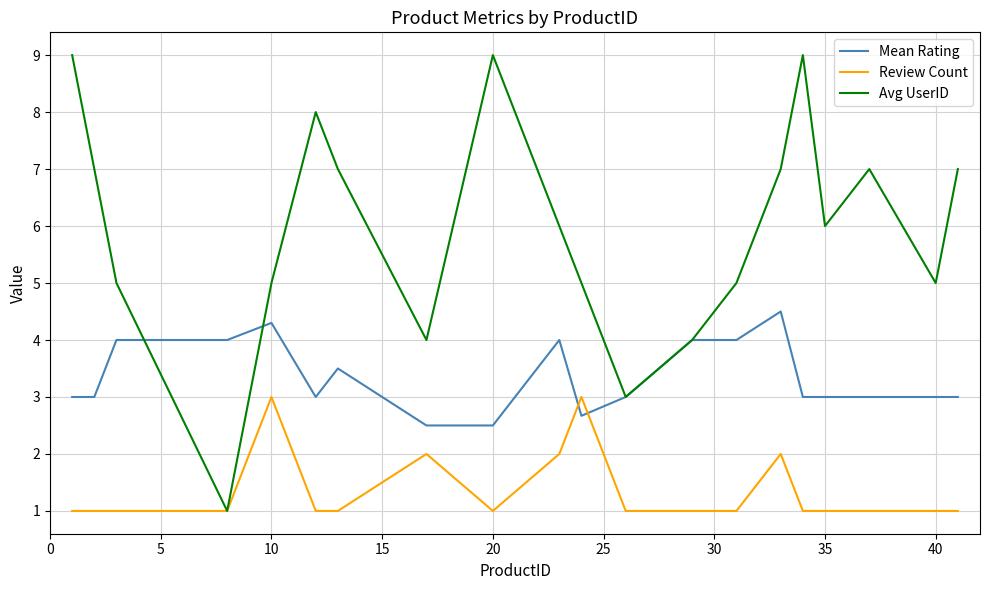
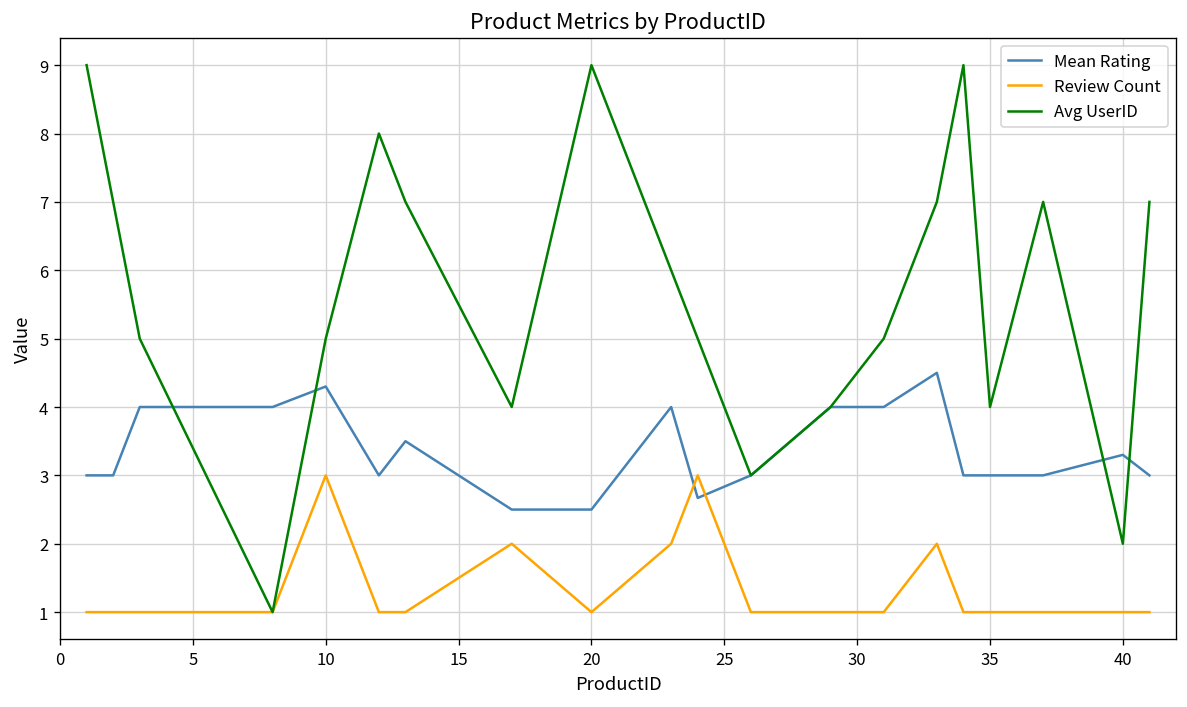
Avg UserID, 35: 6 -> 4
Mean Rating, 40: 3.0 -> 3.3
Avg UserID, 40: 5 -> 2
